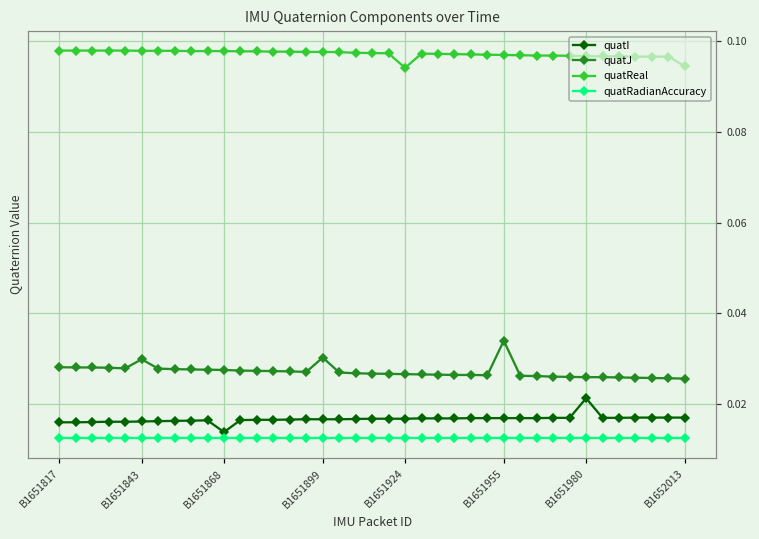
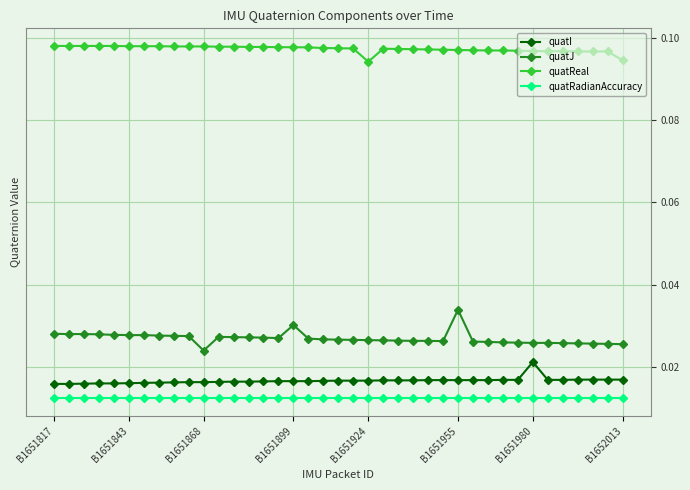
quatJ, B1651843: 0.030 -> 0.028
quatI, B1651868: 0.014 -> 0.016
quatJ, B1651868: 0.028 -> 0.024
